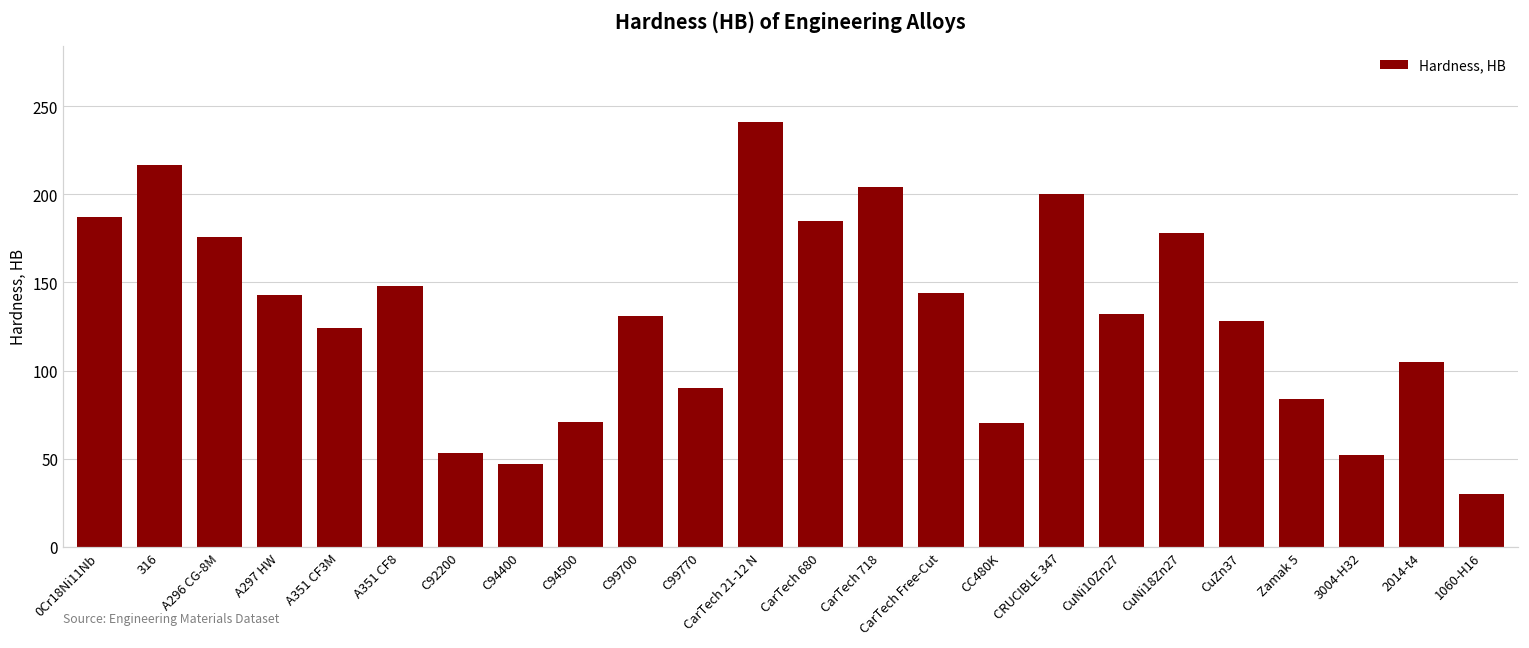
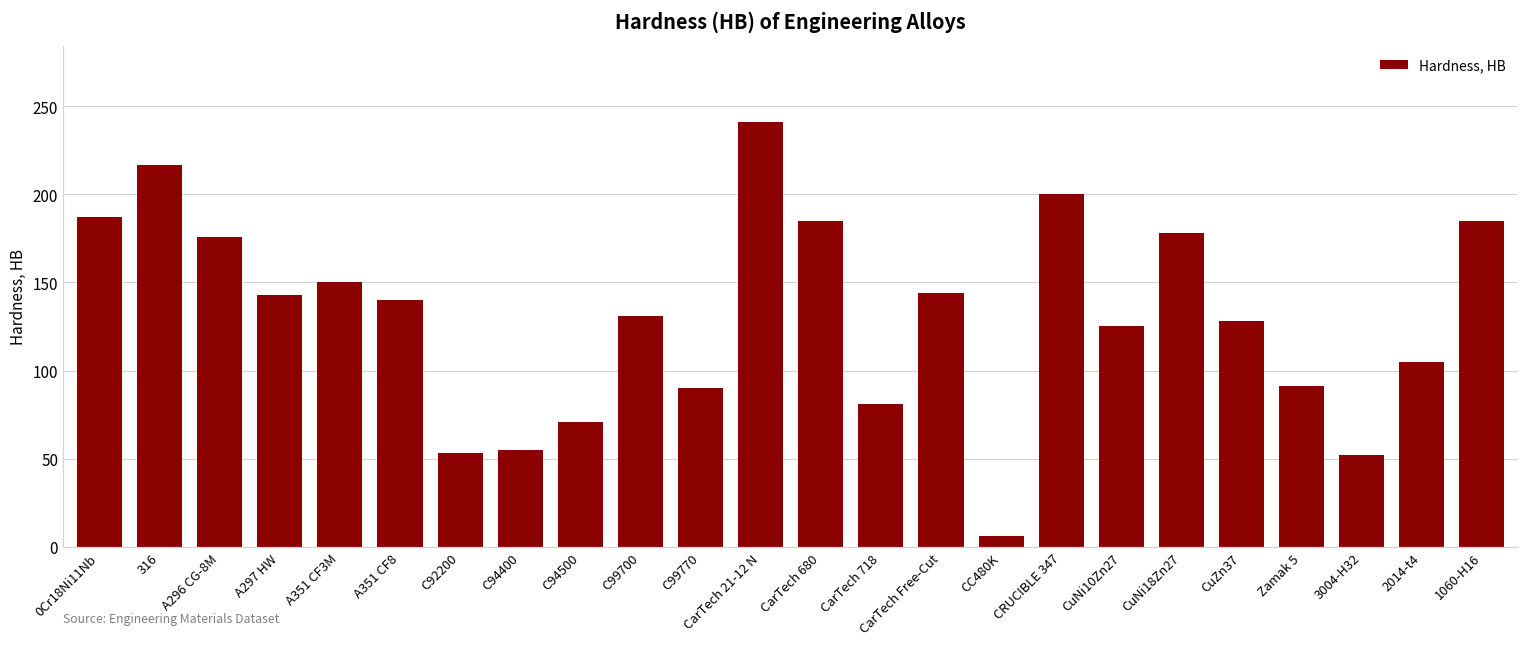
A351 CF3M: 124 -> 150
A351 CF8: 148 -> 140
C94400: 47 -> 55
CarTech 718: 204 -> 81
CC480K: 70 -> 6
CuNi10Zn27: 132 -> 125
Zamak 5: 84 -> 91
1060-H16: 30 -> 185
